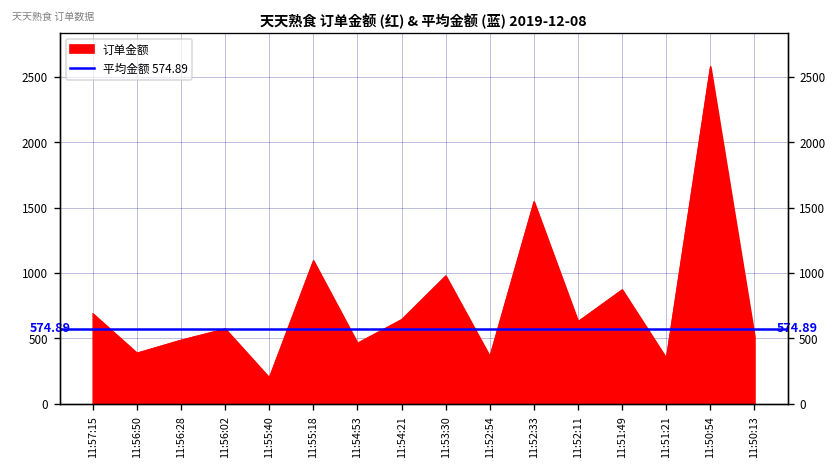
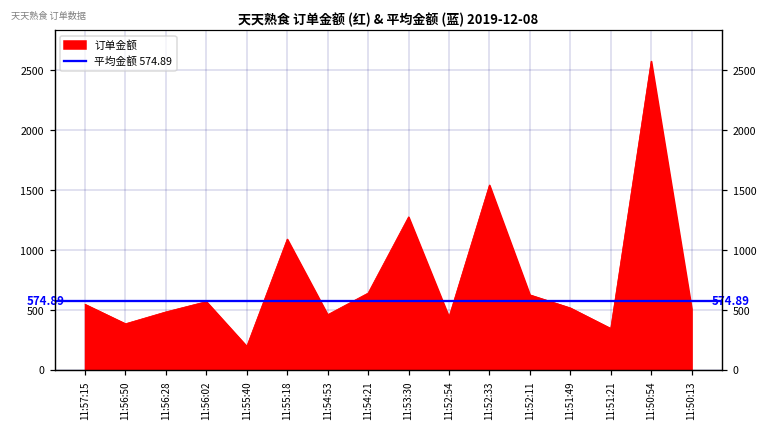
11:57:15: 690 -> 550
11:53:30: 980 -> 1280
11:52:54: 360 -> 450
11:51:49: 870 -> 520
